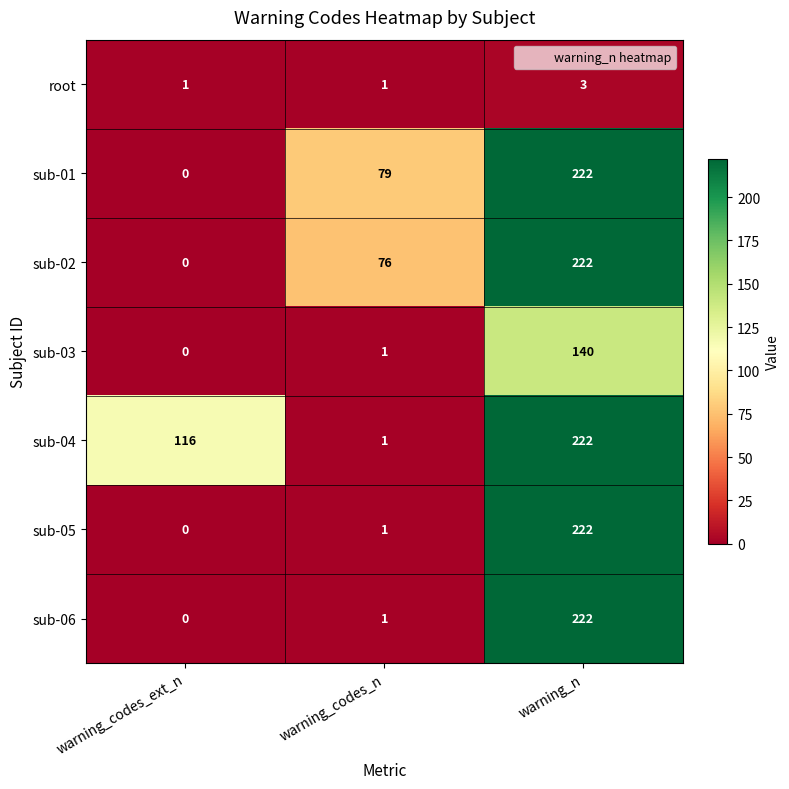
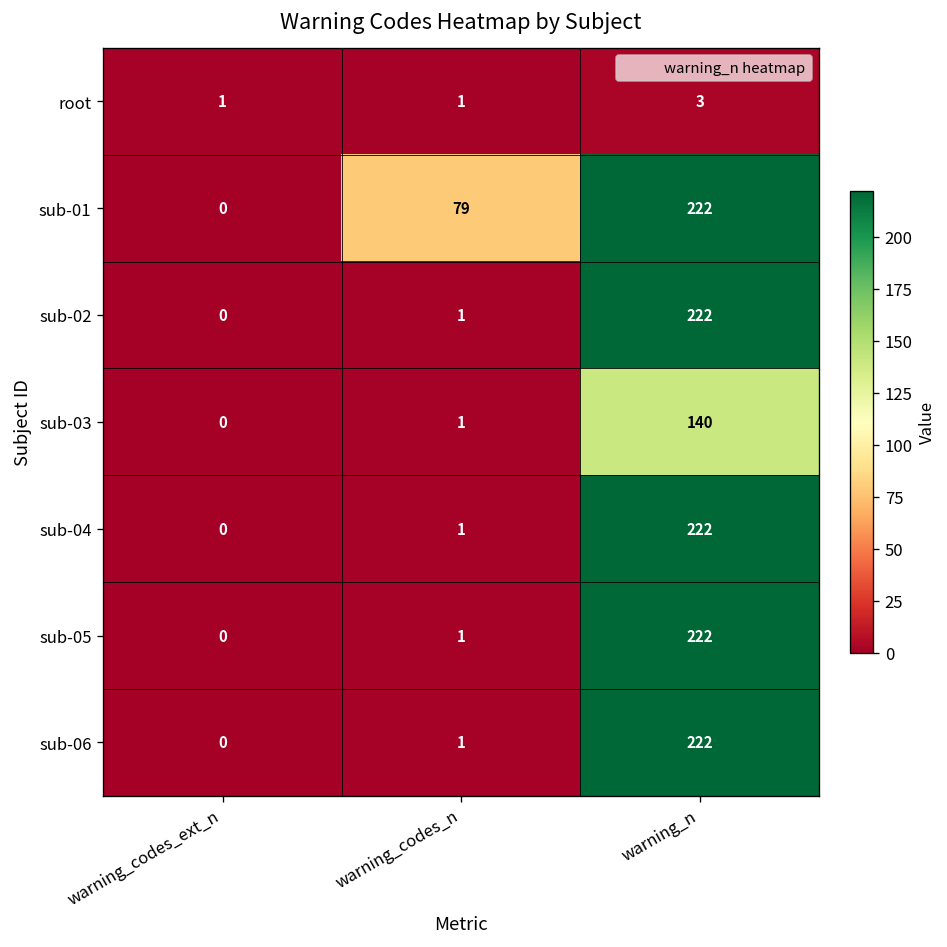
sub-02, warning_codes_n: 76 -> 1
sub-04, warning_codes_ext_n: 116 -> 0
